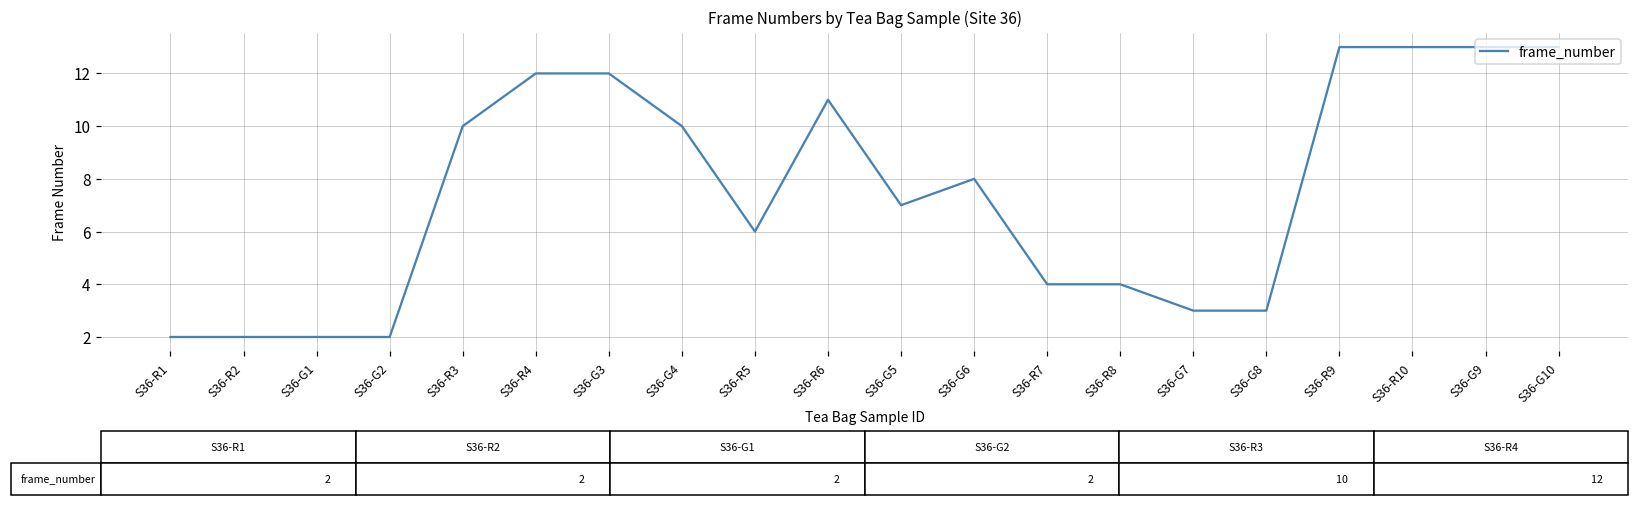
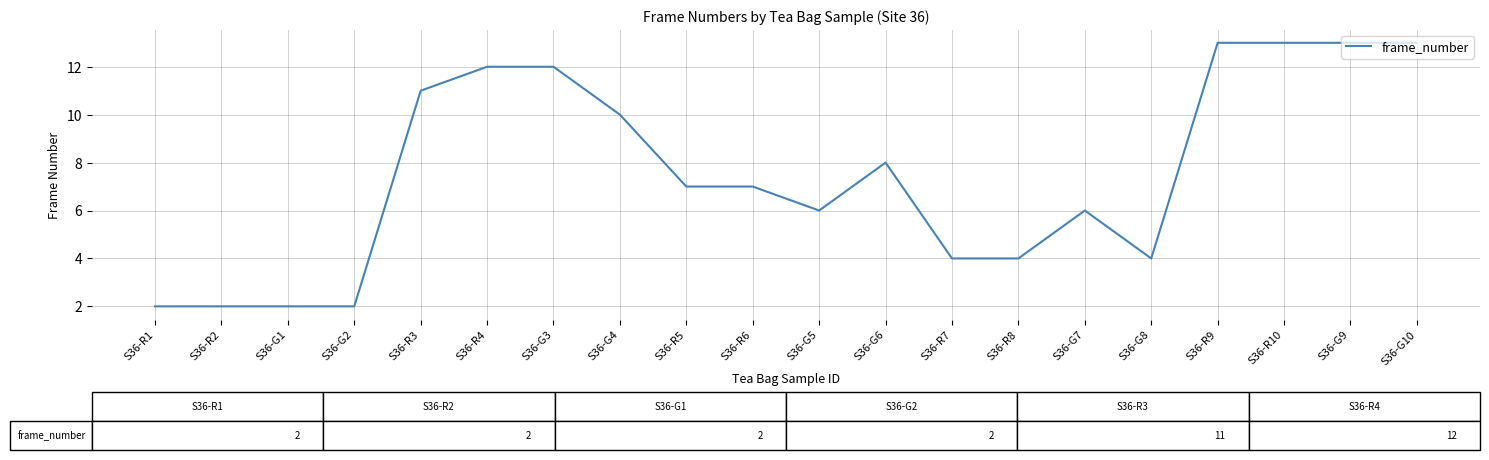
S36-R3: 10 -> 11
S36-R5: 6 -> 7
S36-R6: 11 -> 7
S36-G5: 7 -> 6
S36-G7: 3 -> 6
S36-G8: 3 -> 4
